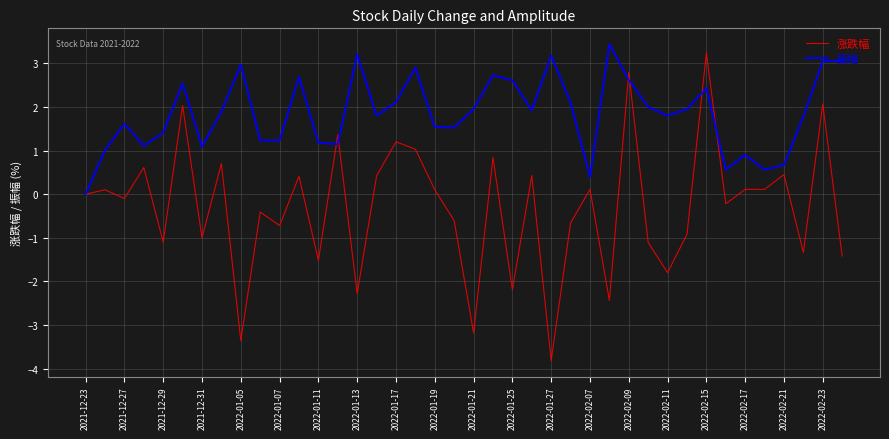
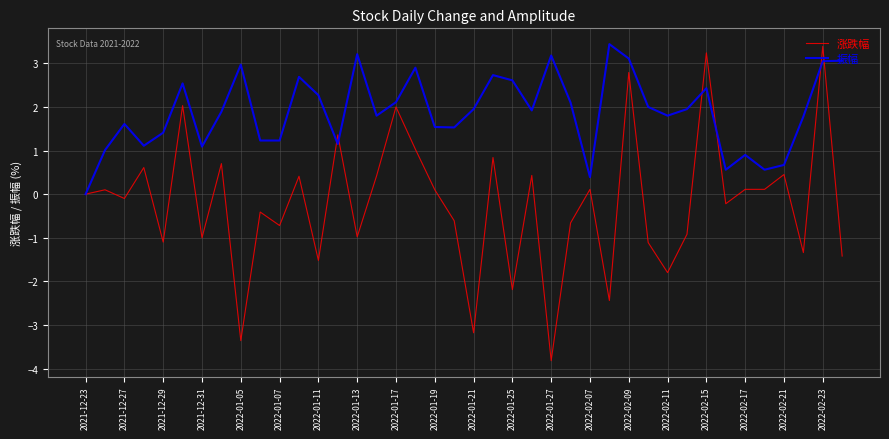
振幅, 2022-01-11: 1.2 -> 2.3
涨跌幅, 2022-01-13: -2.3 -> -1.0
涨跌幅, 2022-01-17: 1.2 -> 2.0
振幅, 2022-02-09: 2.6 -> 3.1
涨跌幅, 2022-02-23: 2.1 -> 3.4
